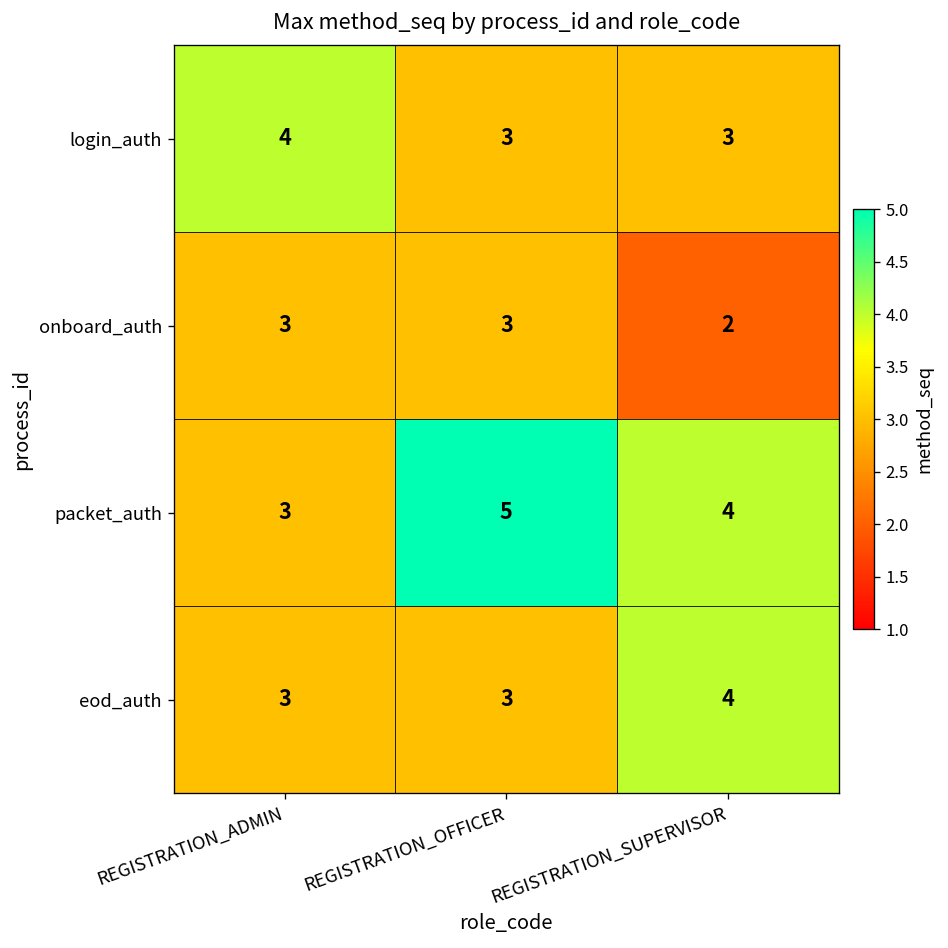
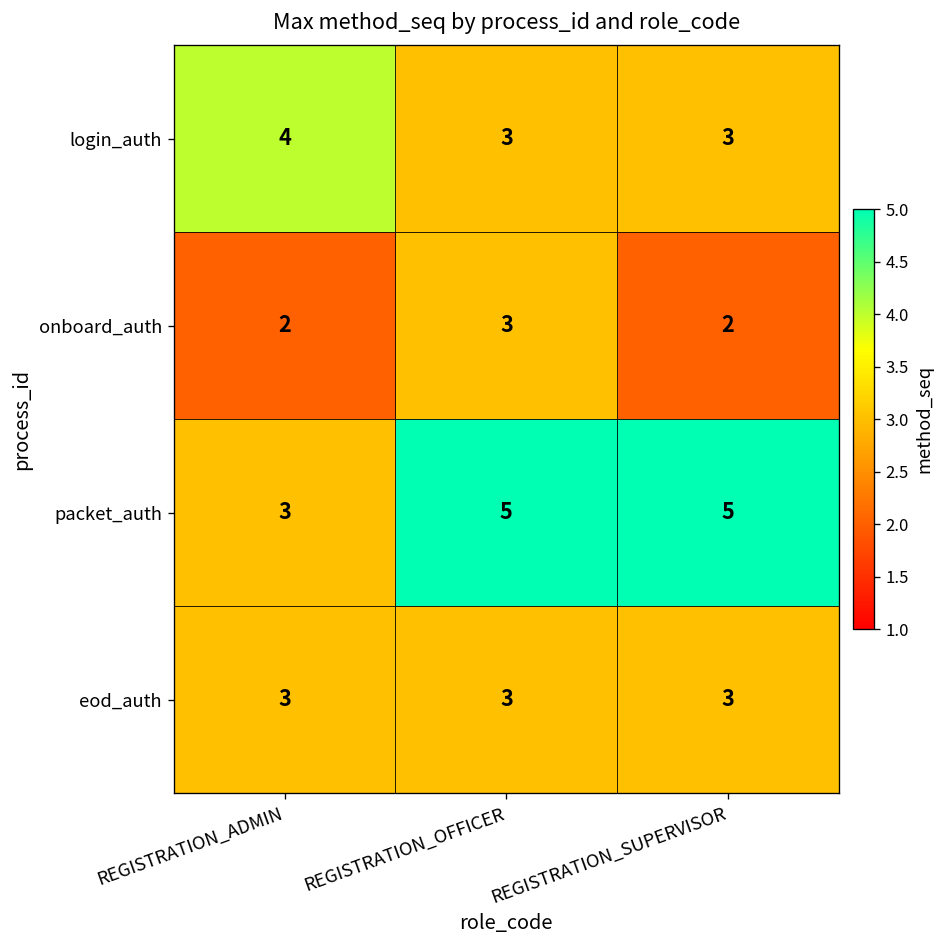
onboard_auth, REGISTRATION_ADMIN: 3 -> 2
packet_auth, REGISTRATION_SUPERVISOR: 4 -> 5
eod_auth, REGISTRATION_SUPERVISOR: 4 -> 3
